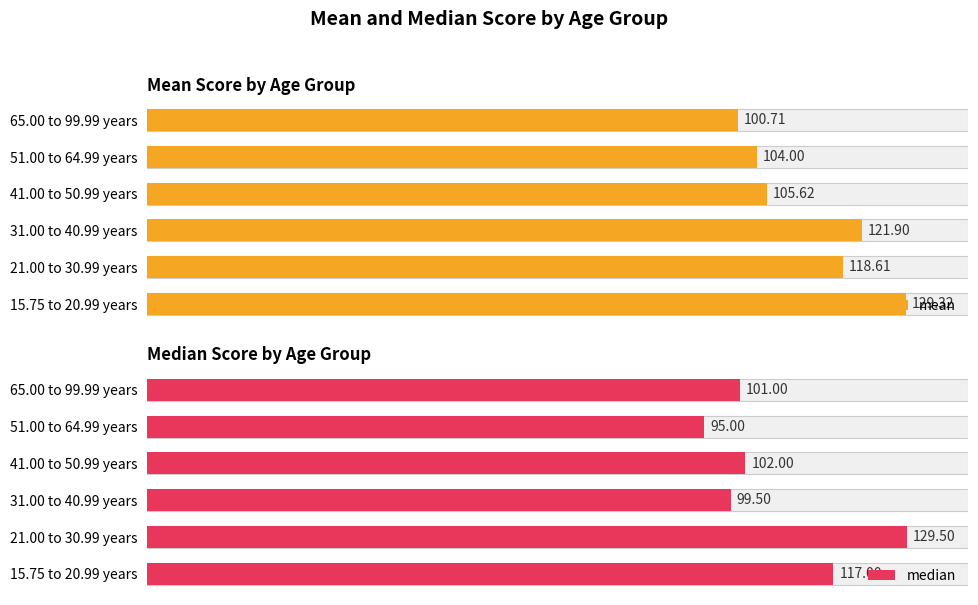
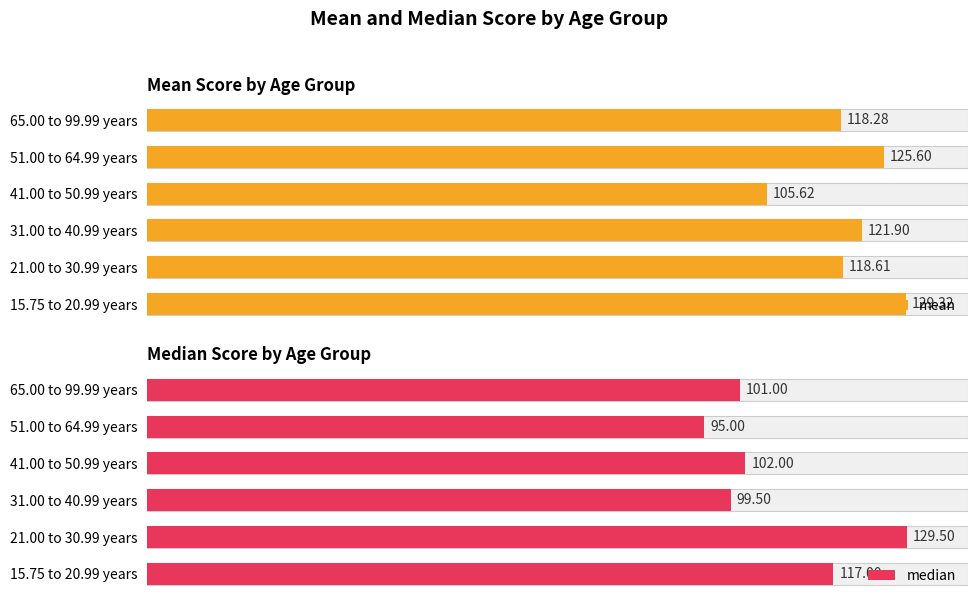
Mean Score by Age Group, mean, 65.00 to 99.99 years: 100.71 -> 118.28
Mean Score by Age Group, mean, 51.00 to 64.99 years: 104.00 -> 125.60
